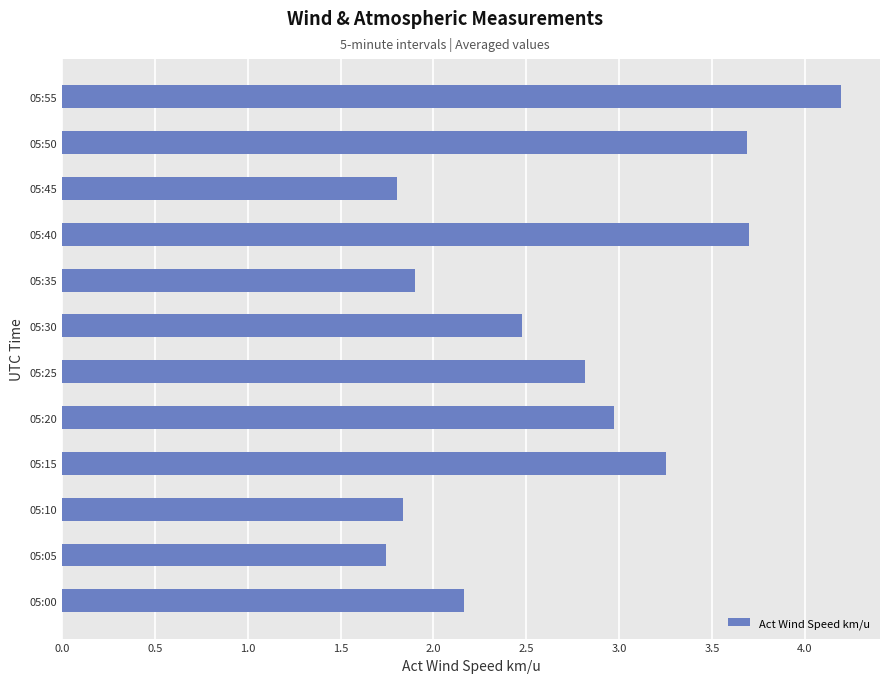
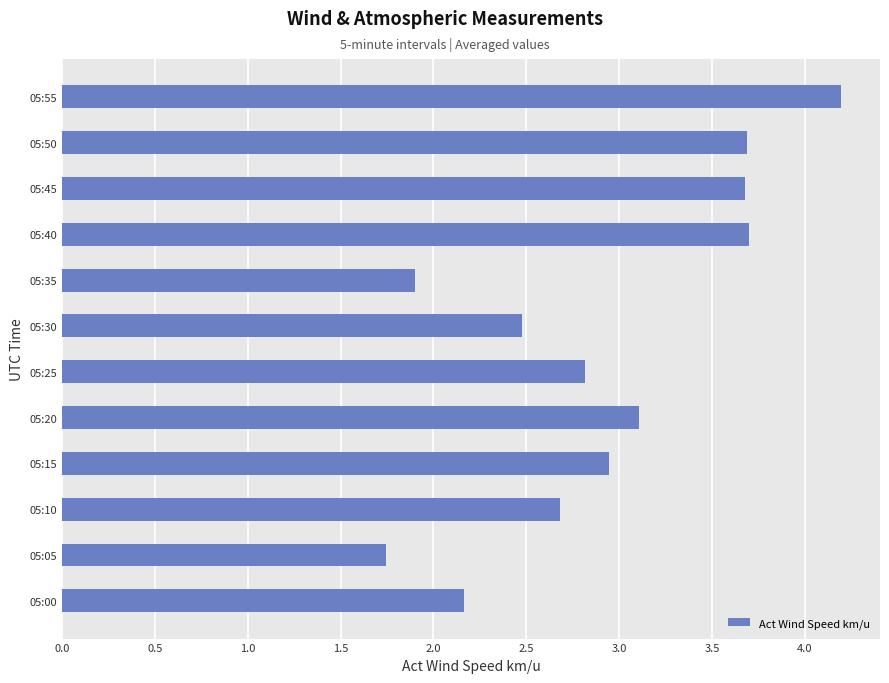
05:45: 1.81 -> 3.68
05:20: 2.97 -> 3.11
05:15: 3.26 -> 2.95
05:10: 1.83 -> 2.68
